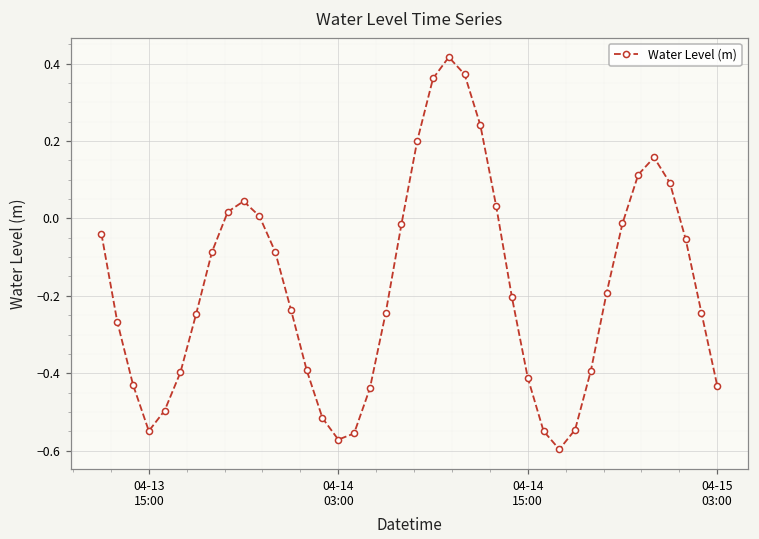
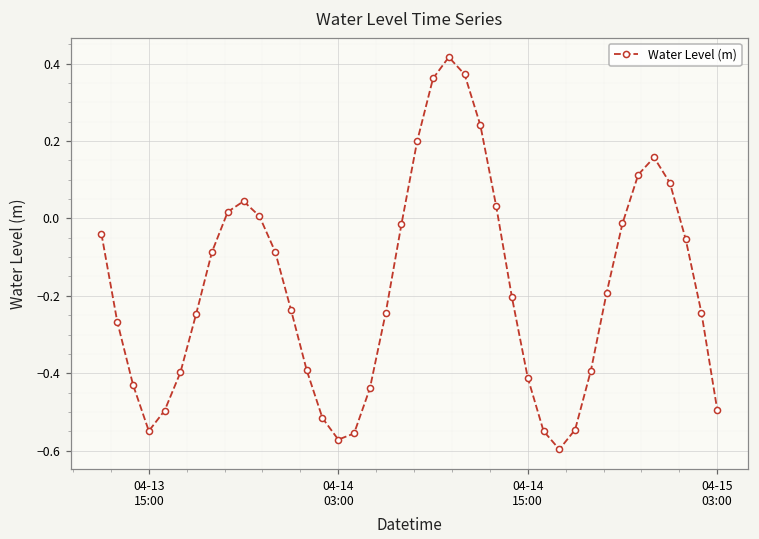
04-15 03:00: -0.43 -> -0.49
